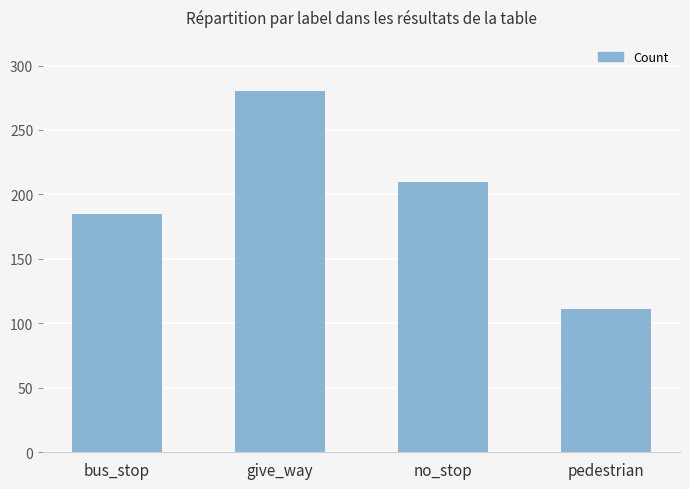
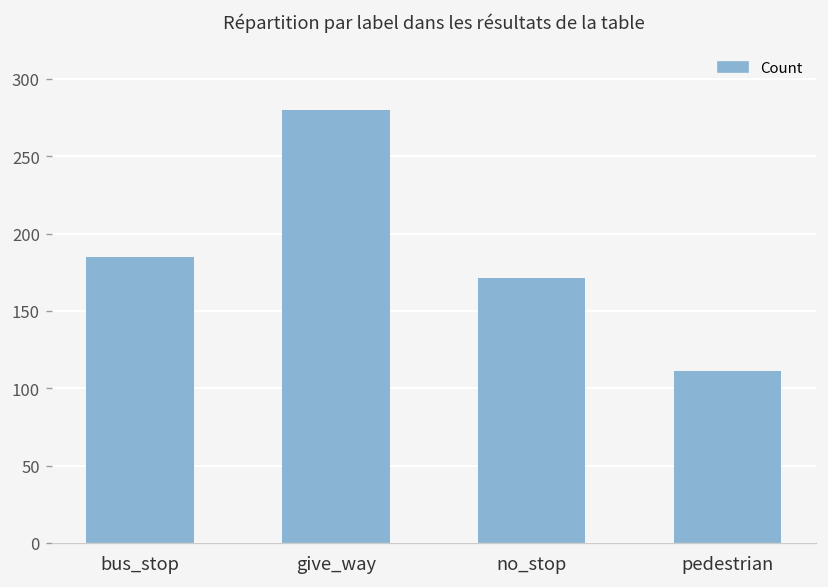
no_stop: 210 -> 171
